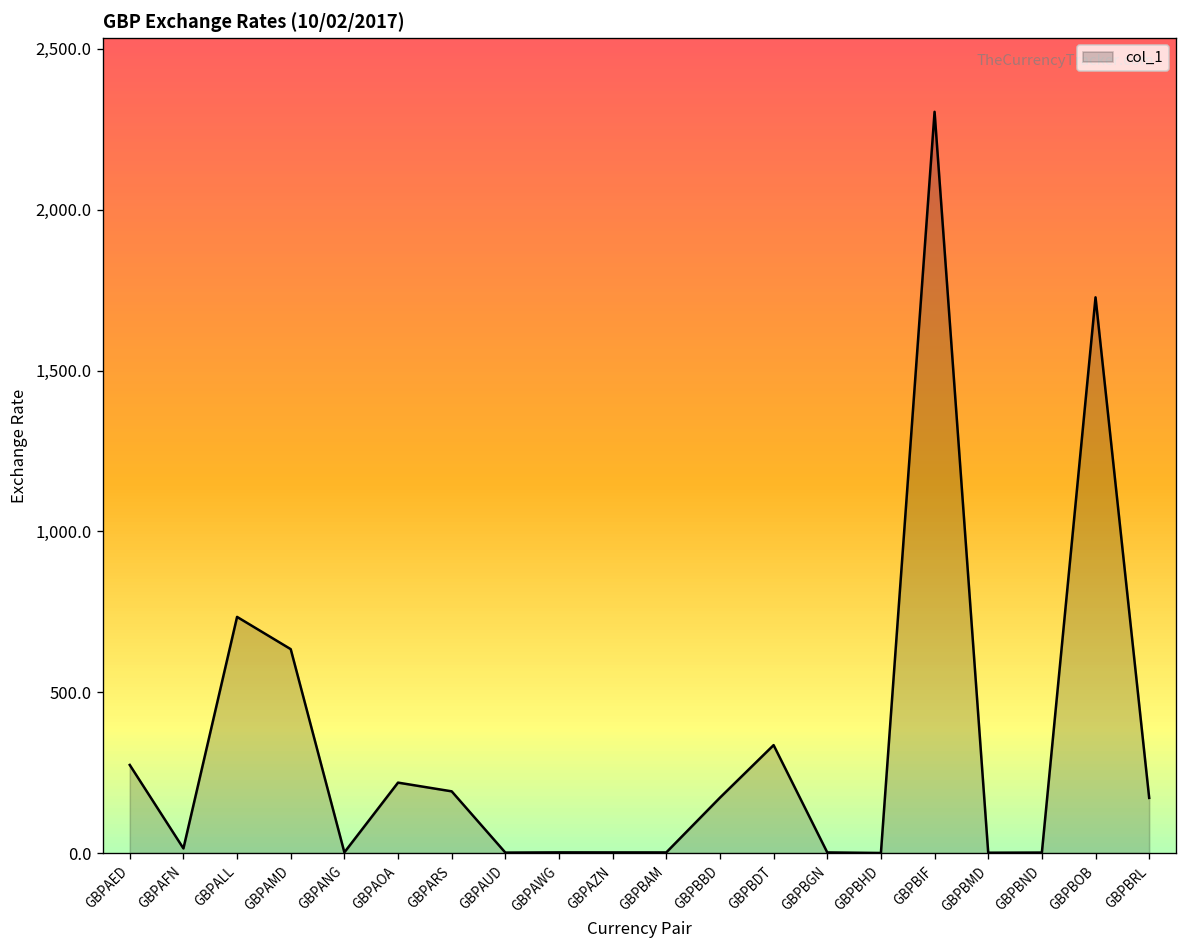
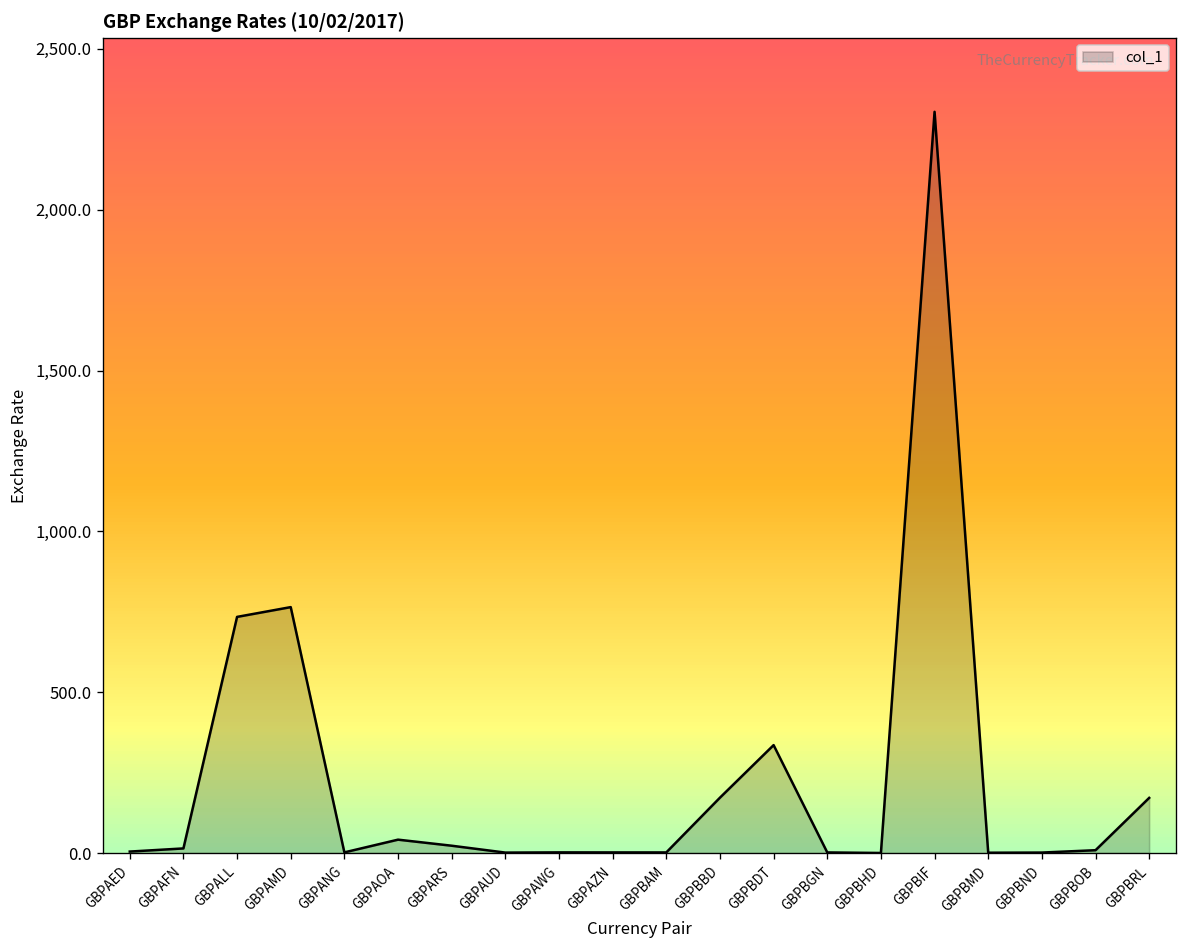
GBPAED: 270 -> 0
GBPAMD: 630 -> 760
GBPAOA: 220 -> 40
GBPARS: 190 -> 20
GBPBOB: 1,730 -> 10
